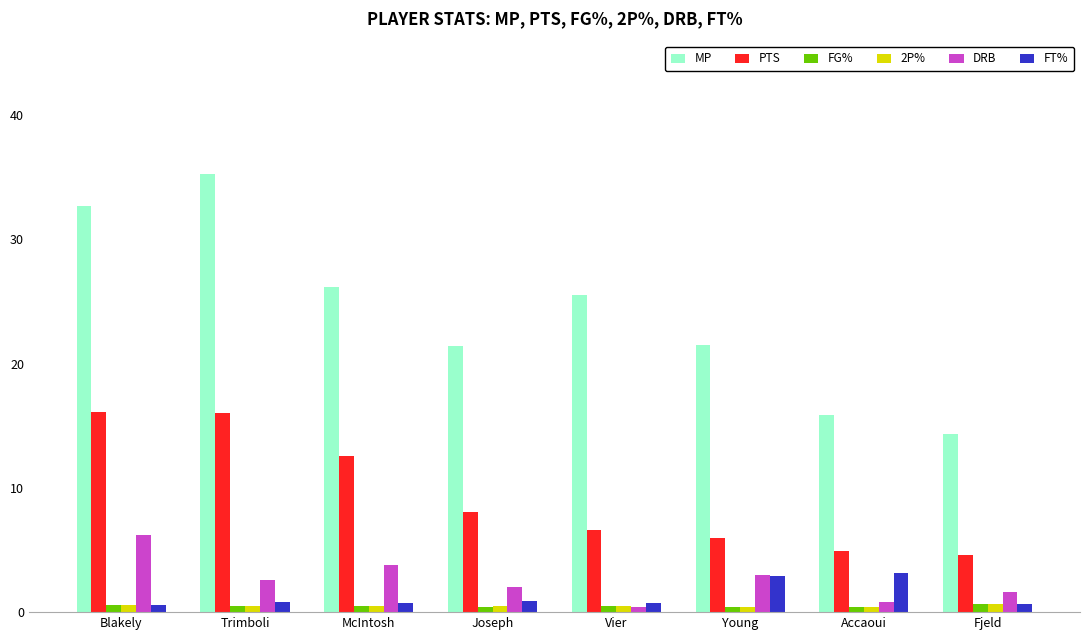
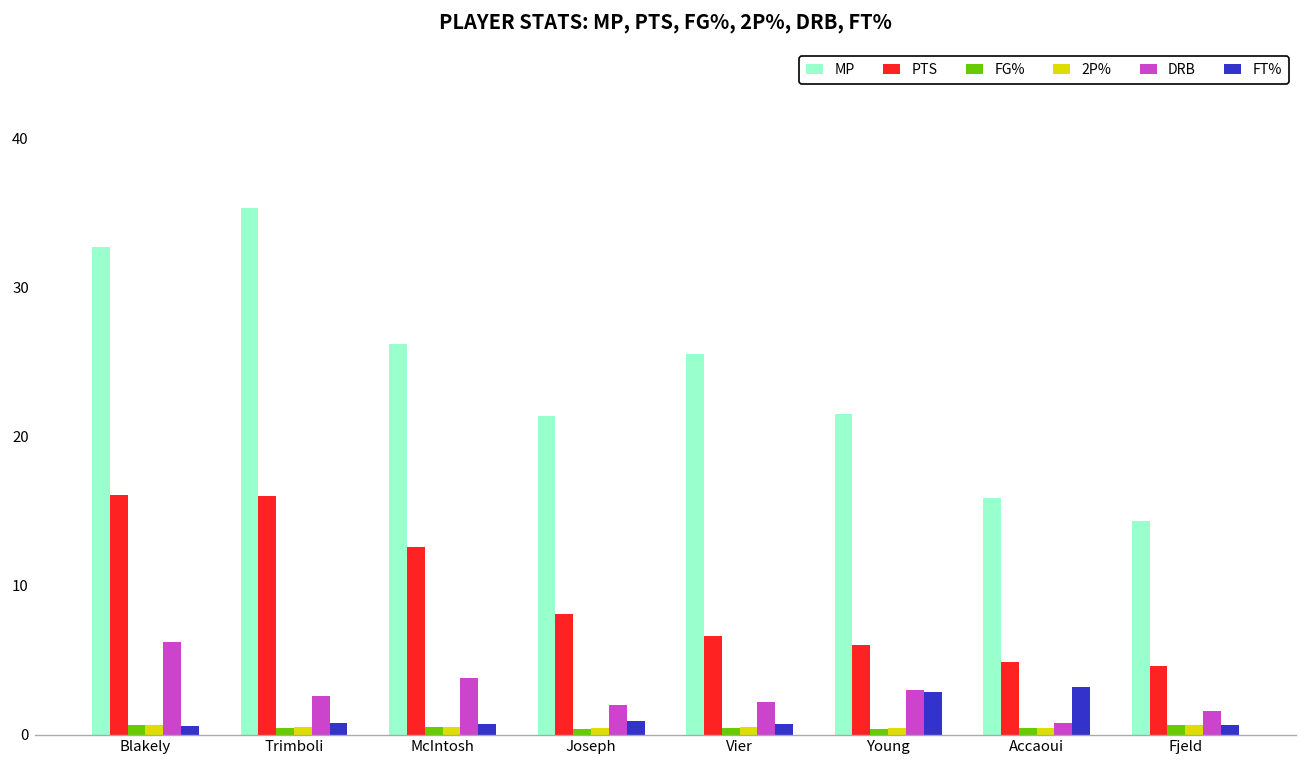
DRB, Vier: 0.4 -> 2.2
